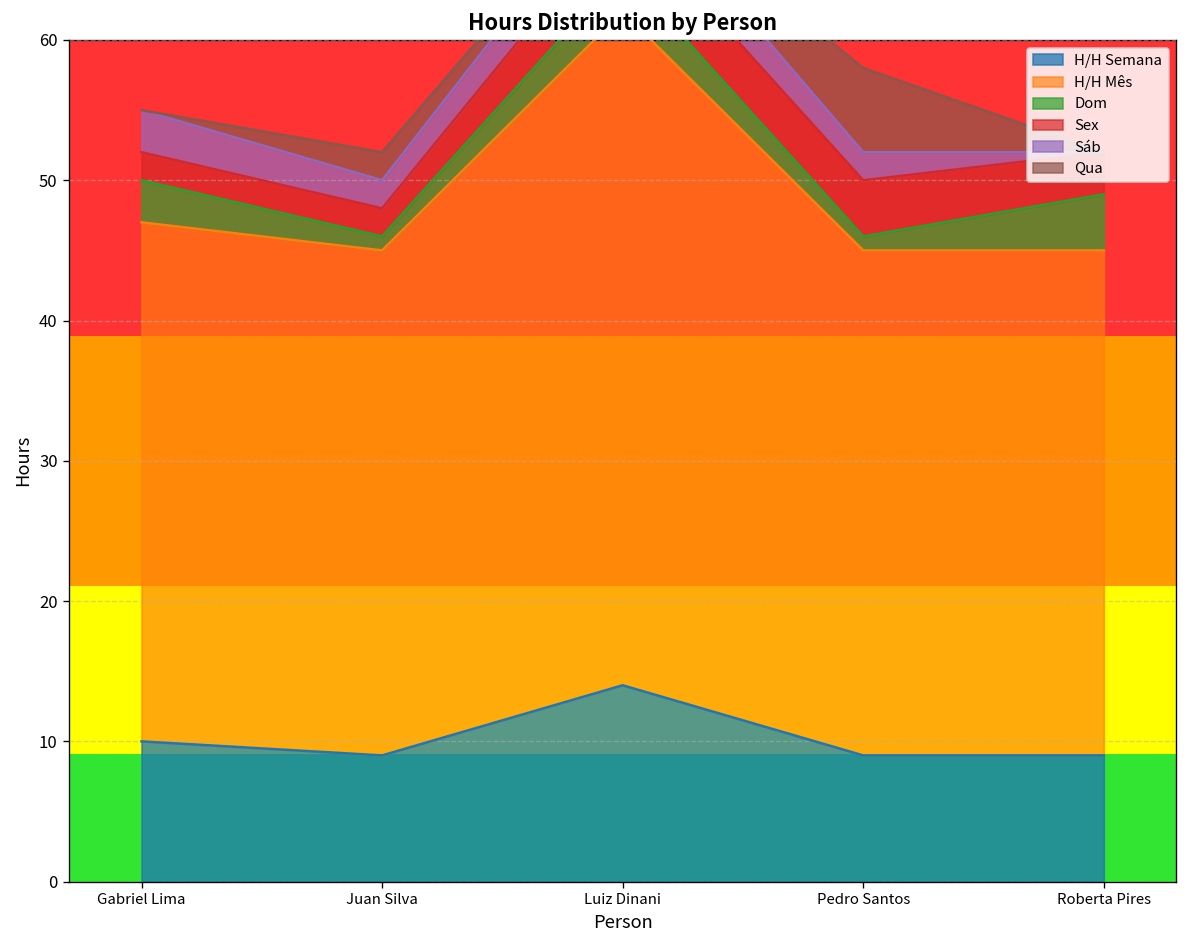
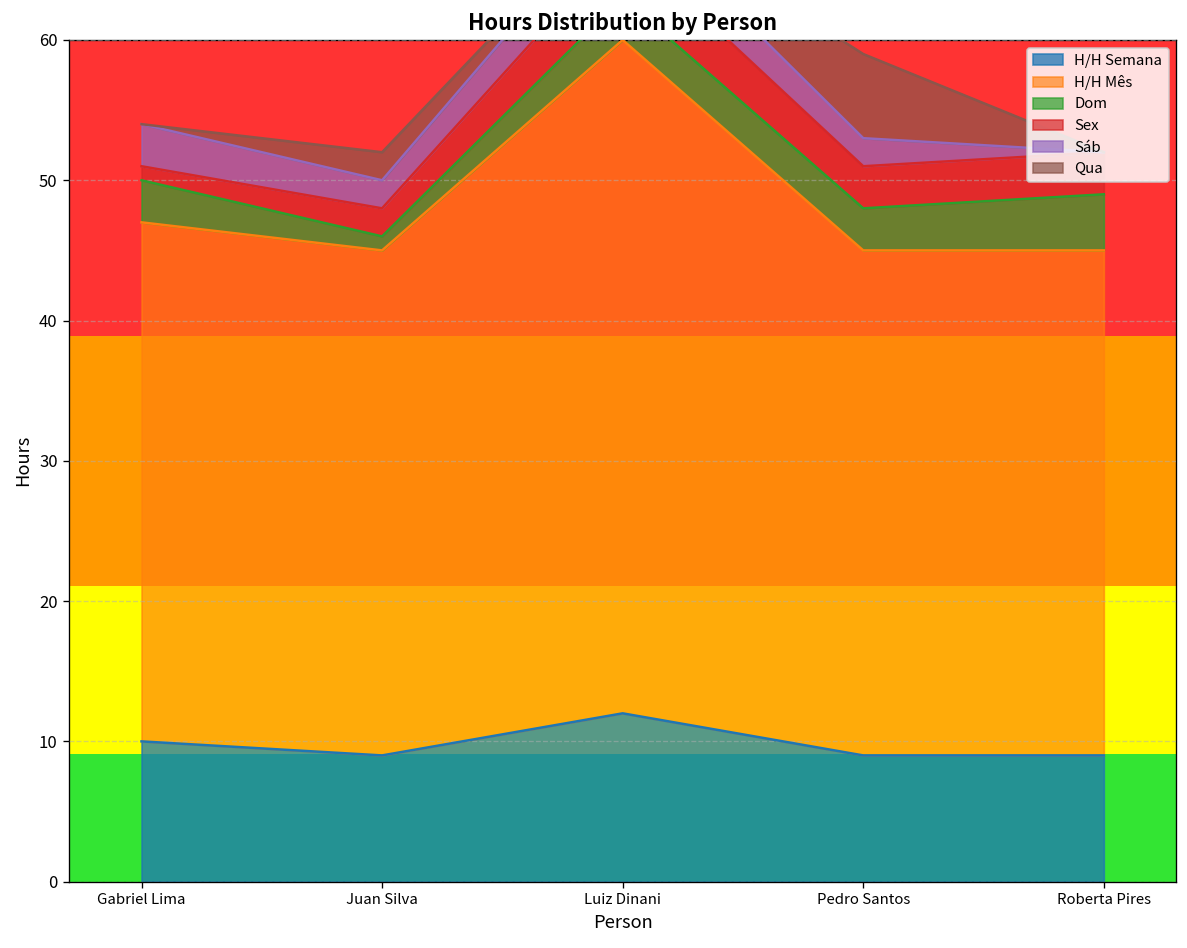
Sex, Gabriel Lima: 2 -> 1
H/H Semana, Luiz Dinani: 14 -> 12
Dom, Pedro Santos: 1 -> 3
Sex, Pedro Santos: 4 -> 3
